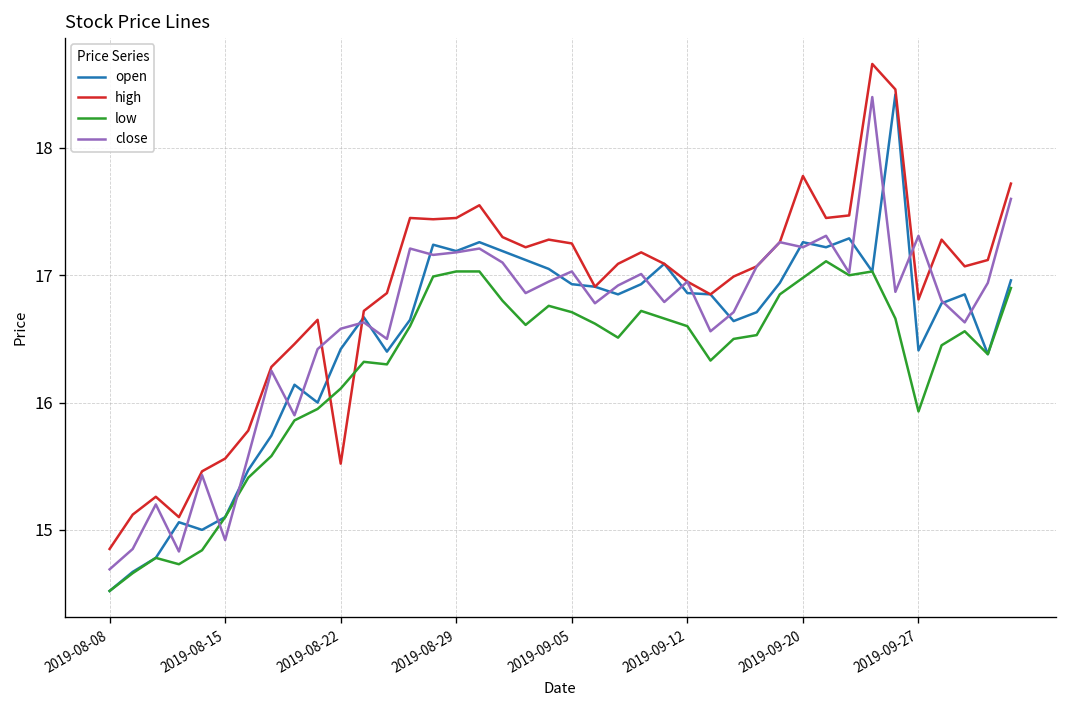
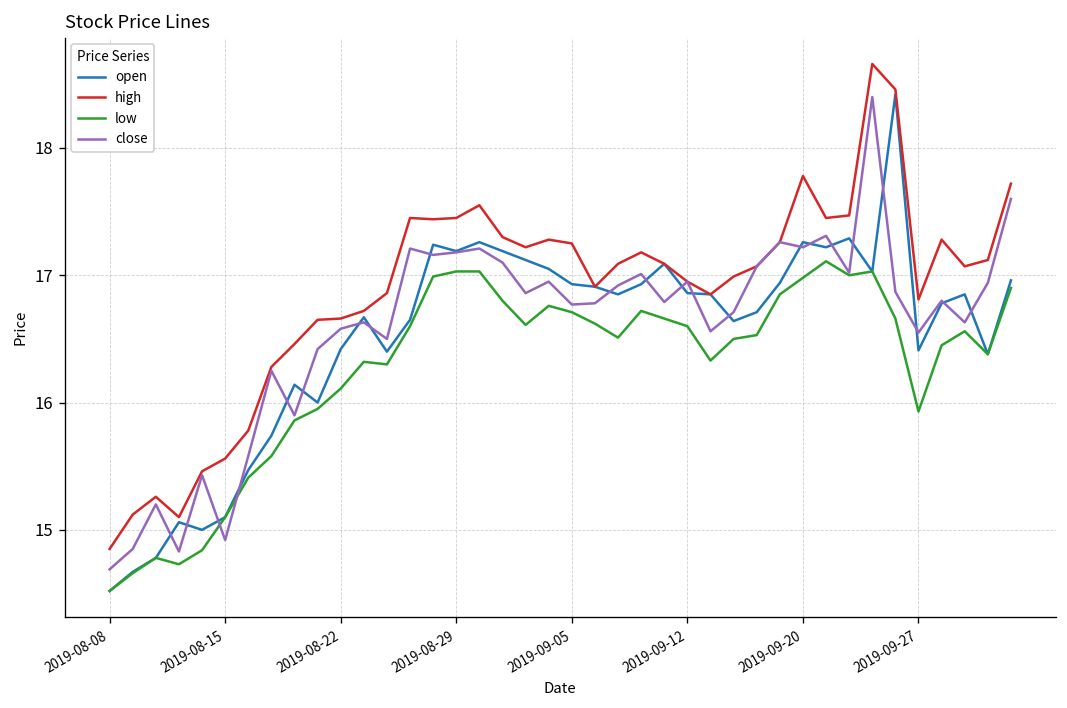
high, 2019-08-22: 15.52 -> 16.66
close, 2019-09-05: 17.03 -> 16.77
close, 2019-09-27: 17.31 -> 16.55
